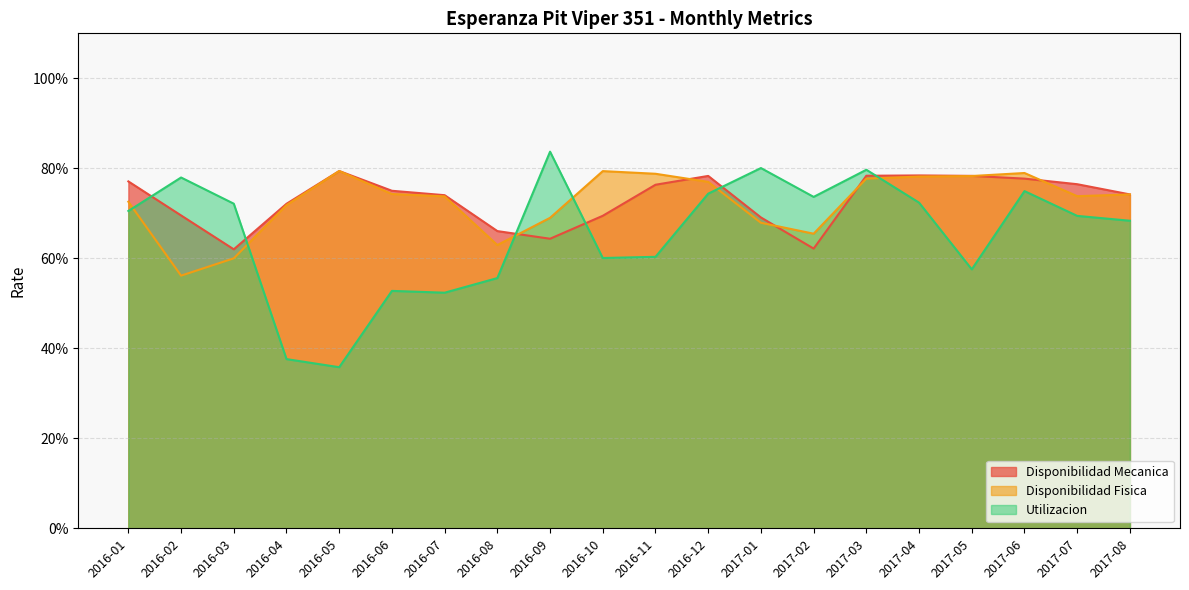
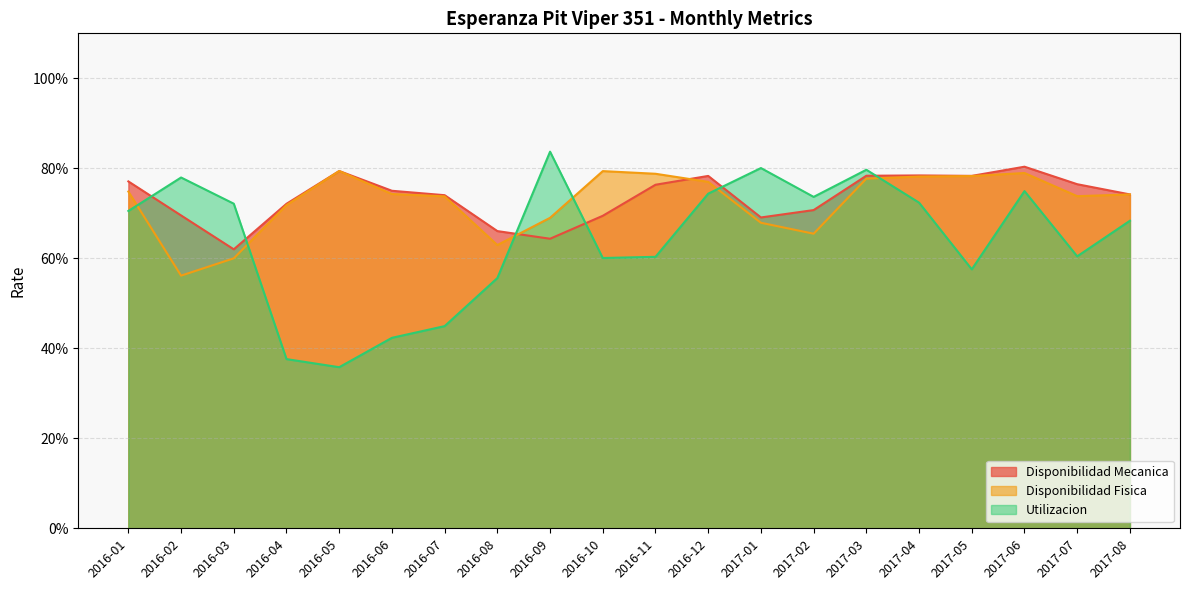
Disponibilidad Fisica, 2016-01: 73% -> 75%
Utilizacion, 2016-06: 53% -> 42%
Utilizacion, 2016-07: 52% -> 45%
Disponibilidad Mecanica, 2017-02: 62% -> 71%
Disponibilidad Mecanica, 2017-06: 78% -> 80%
Utilizacion, 2017-07: 69% -> 60%
